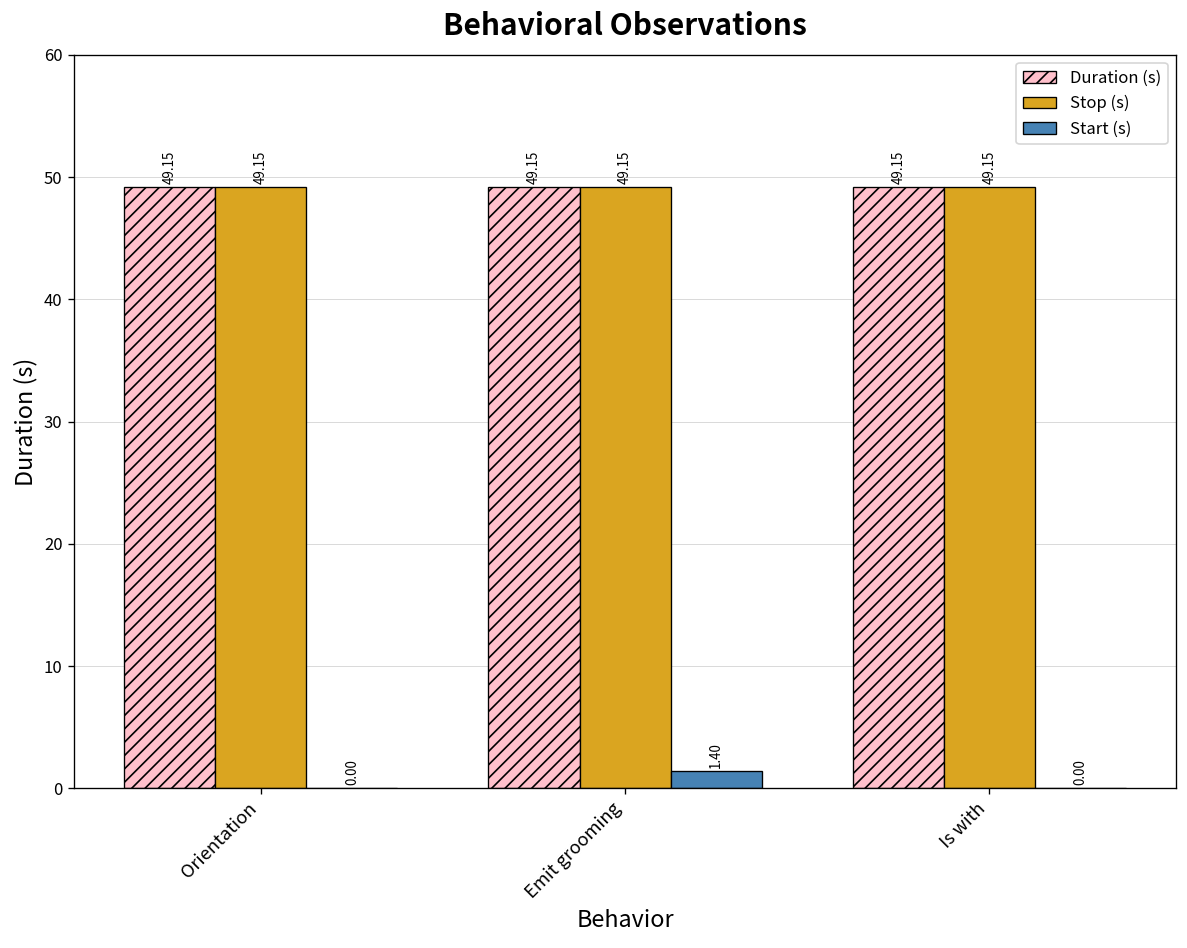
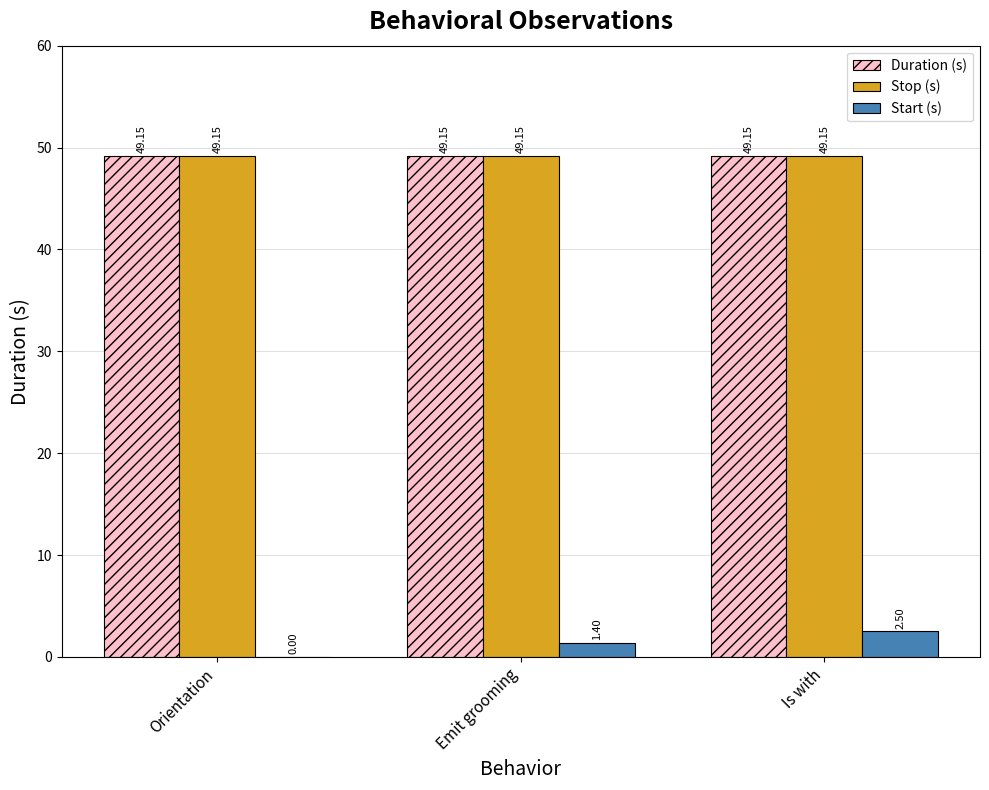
Start (s), Is with: 0.00 -> 2.50
